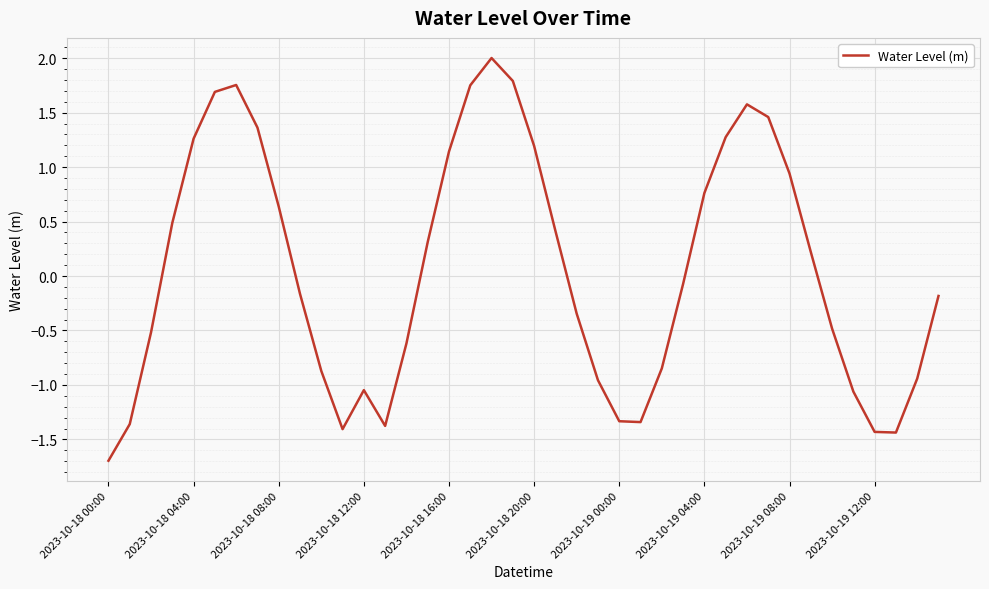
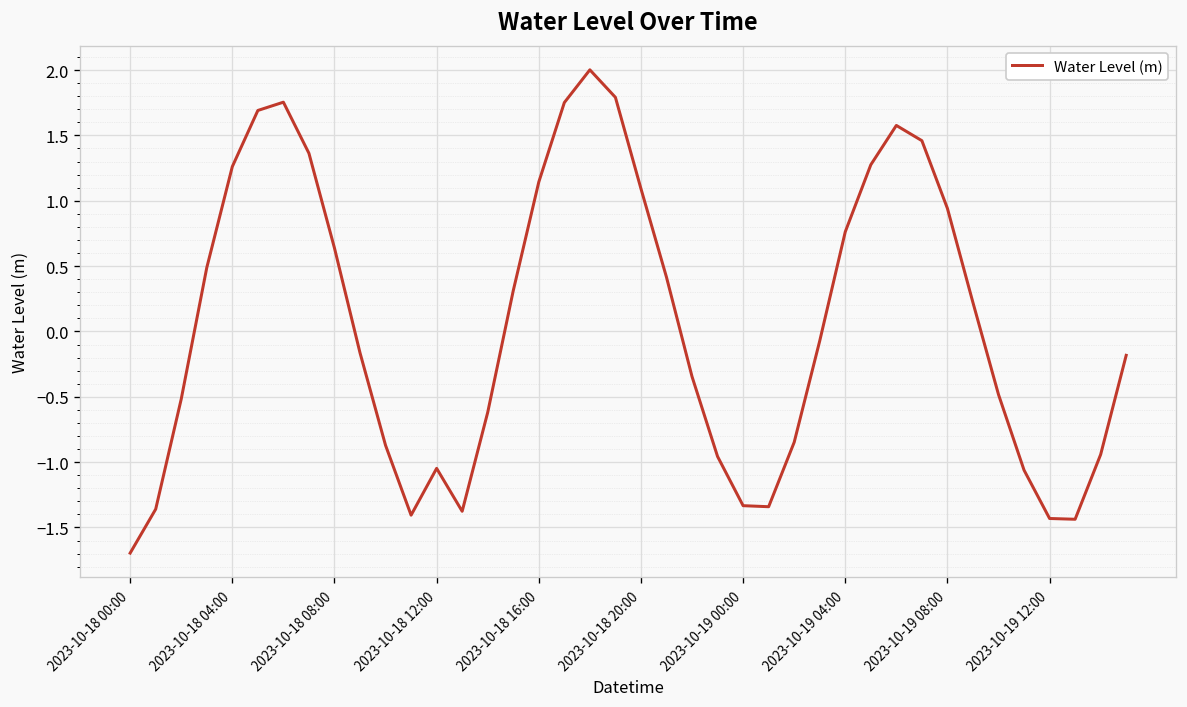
2023-10-18 20:00: 1.19 -> 1.09
